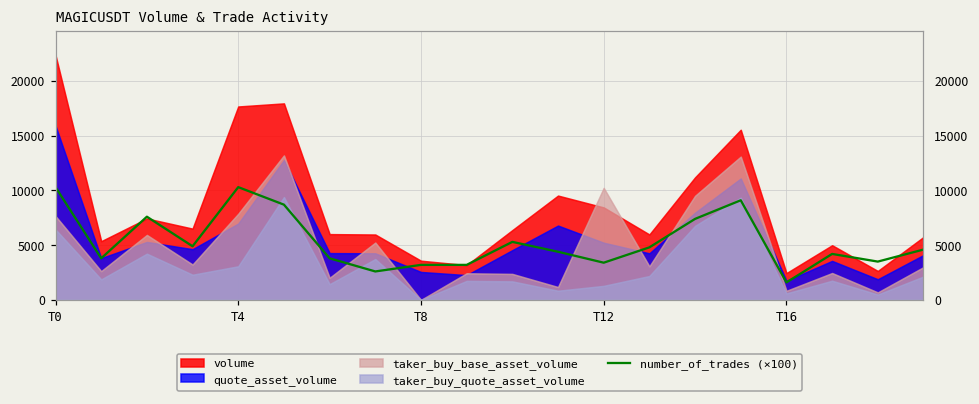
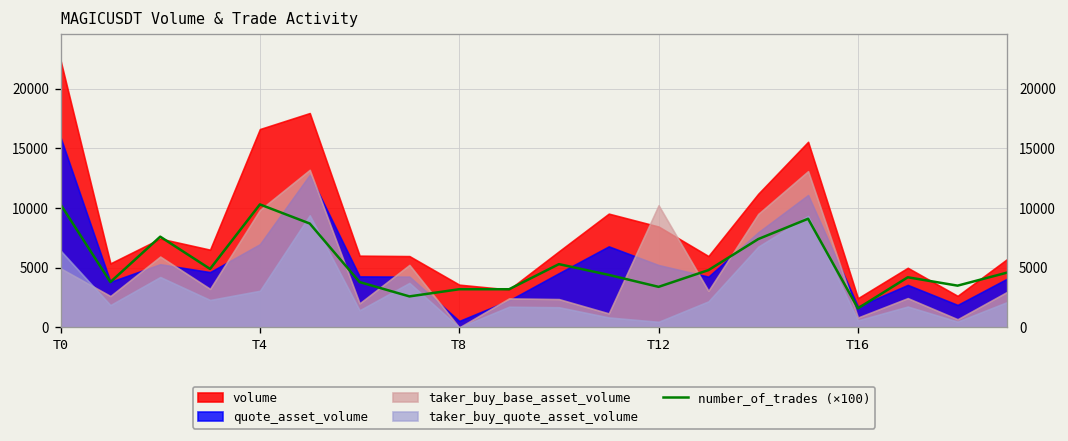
taker_buy_base_asset_volume, T0: 8000 -> 5000
volume, T4: 18000 -> 17000
taker_buy_base_asset_volume, T4: 8000 -> 10000
quote_asset_volume, T8: 3000 -> 1000
taker_buy_quote_asset_volume, T12: 1000 -> 0
